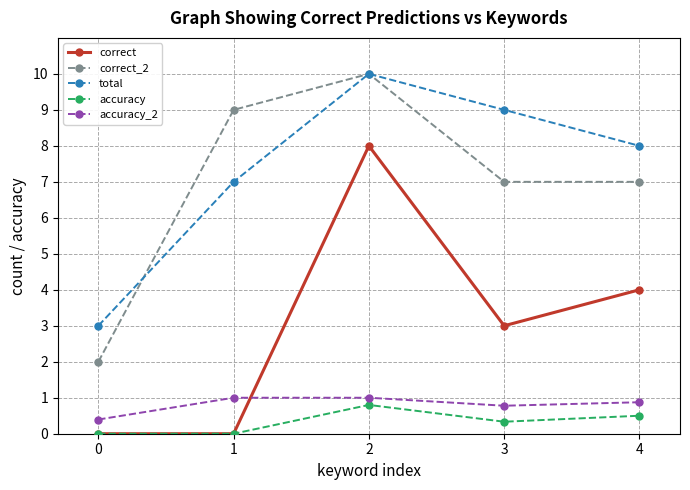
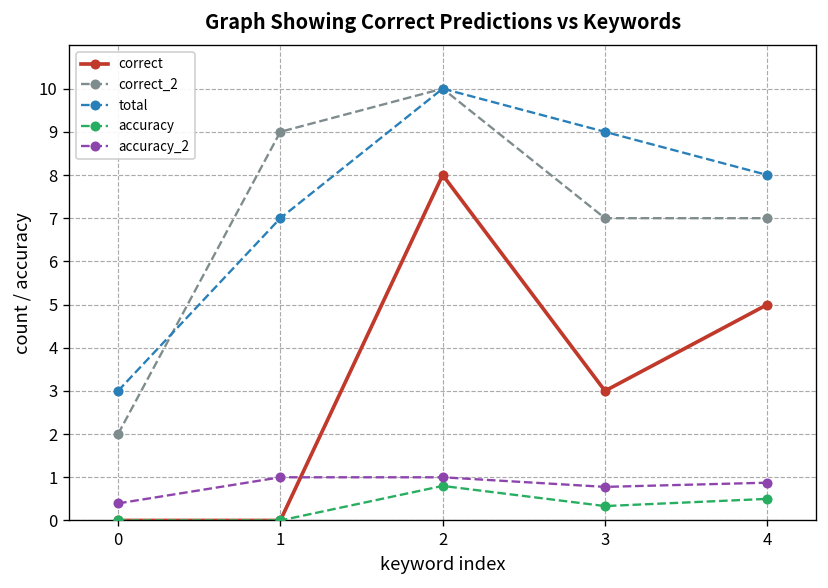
correct, 4: 4 -> 5
